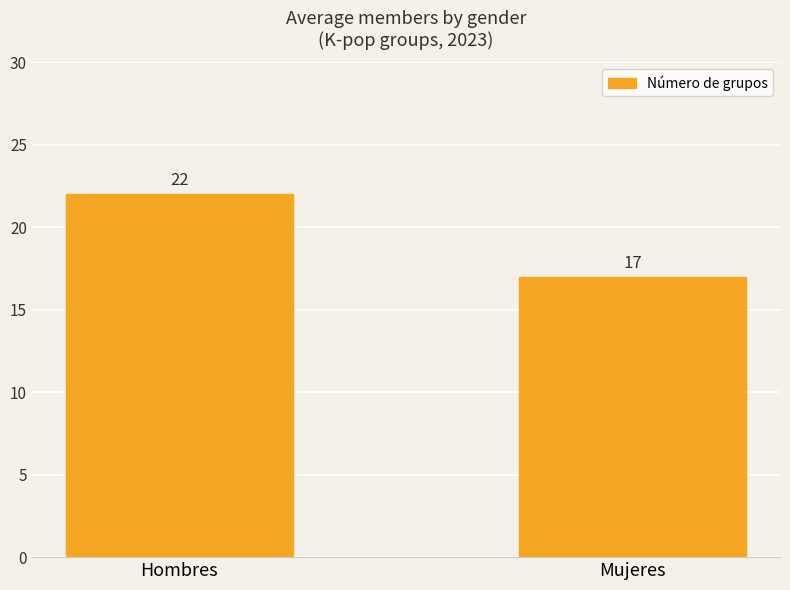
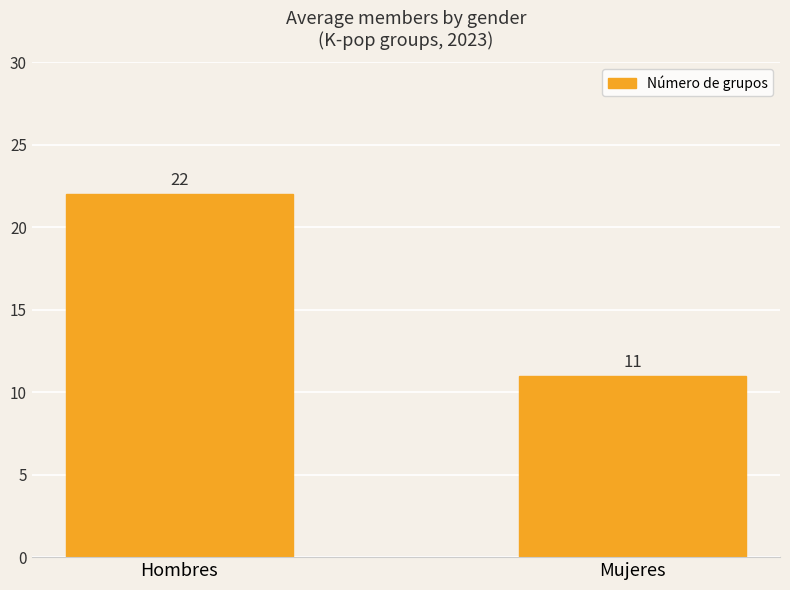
Mujeres: 17 -> 11
